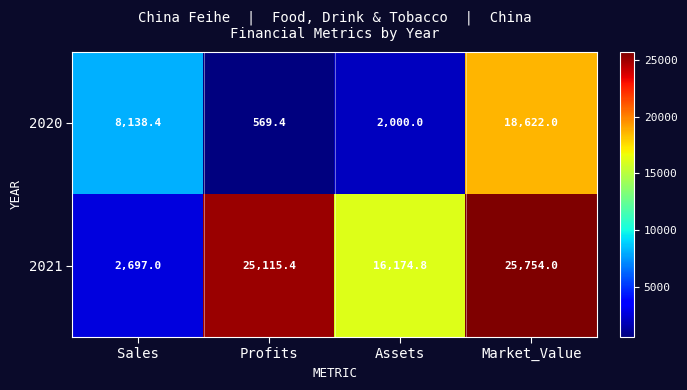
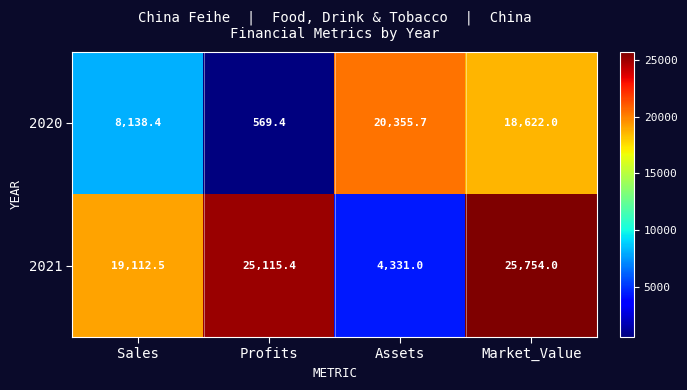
2020, Assets: 2,000.0 -> 20,355.7
2021, Sales: 2,697.0 -> 19,112.5
2021, Assets: 16,174.8 -> 4,331.0
